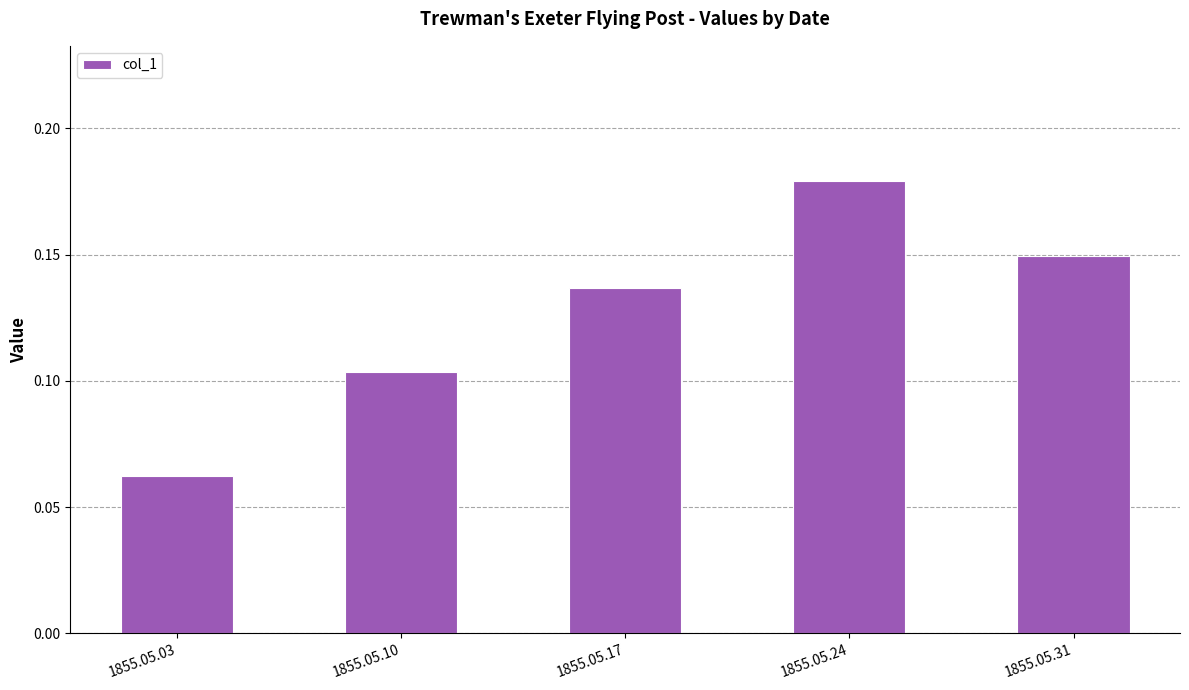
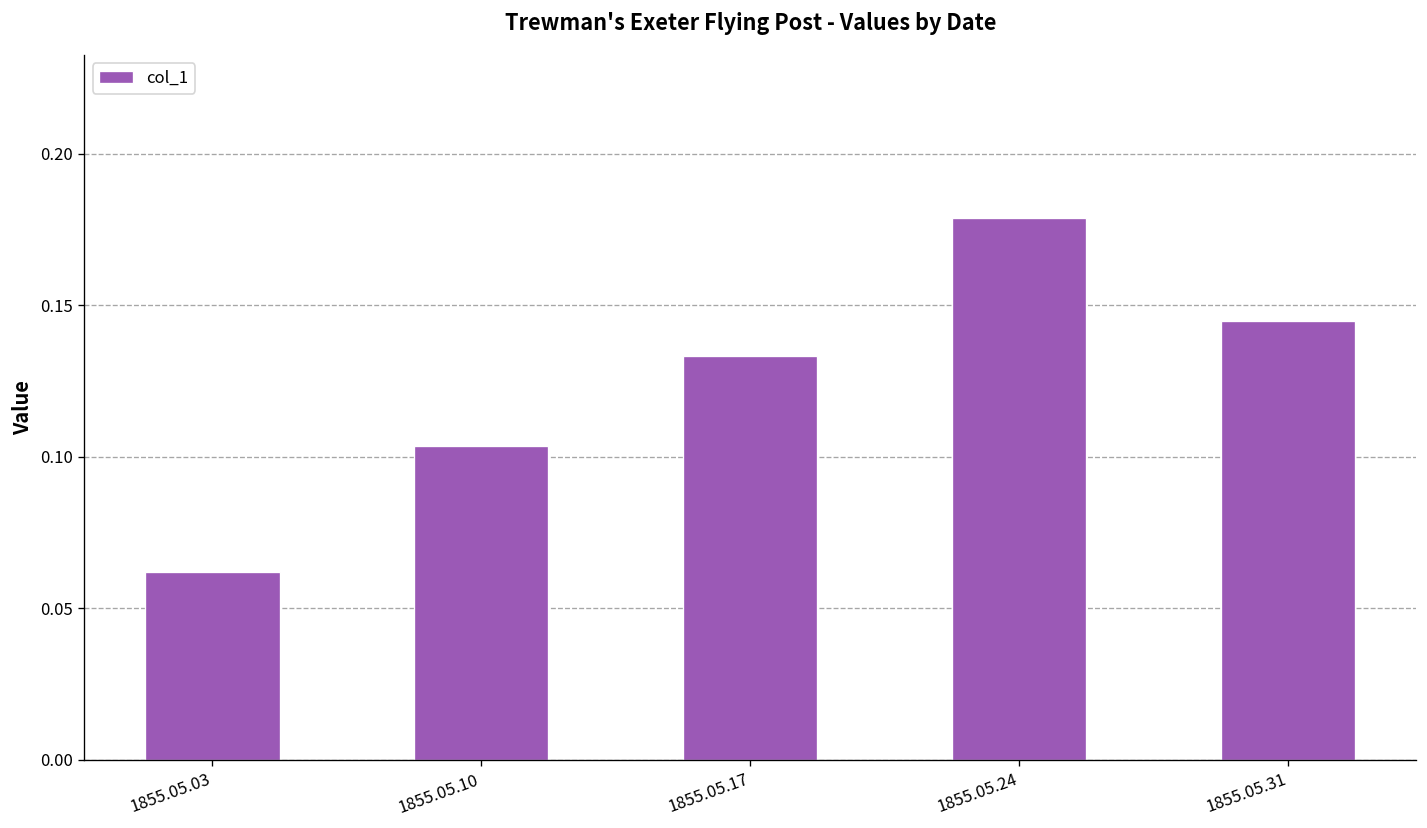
1855.05.17: 0.137 -> 0.133
1855.05.31: 0.149 -> 0.145
